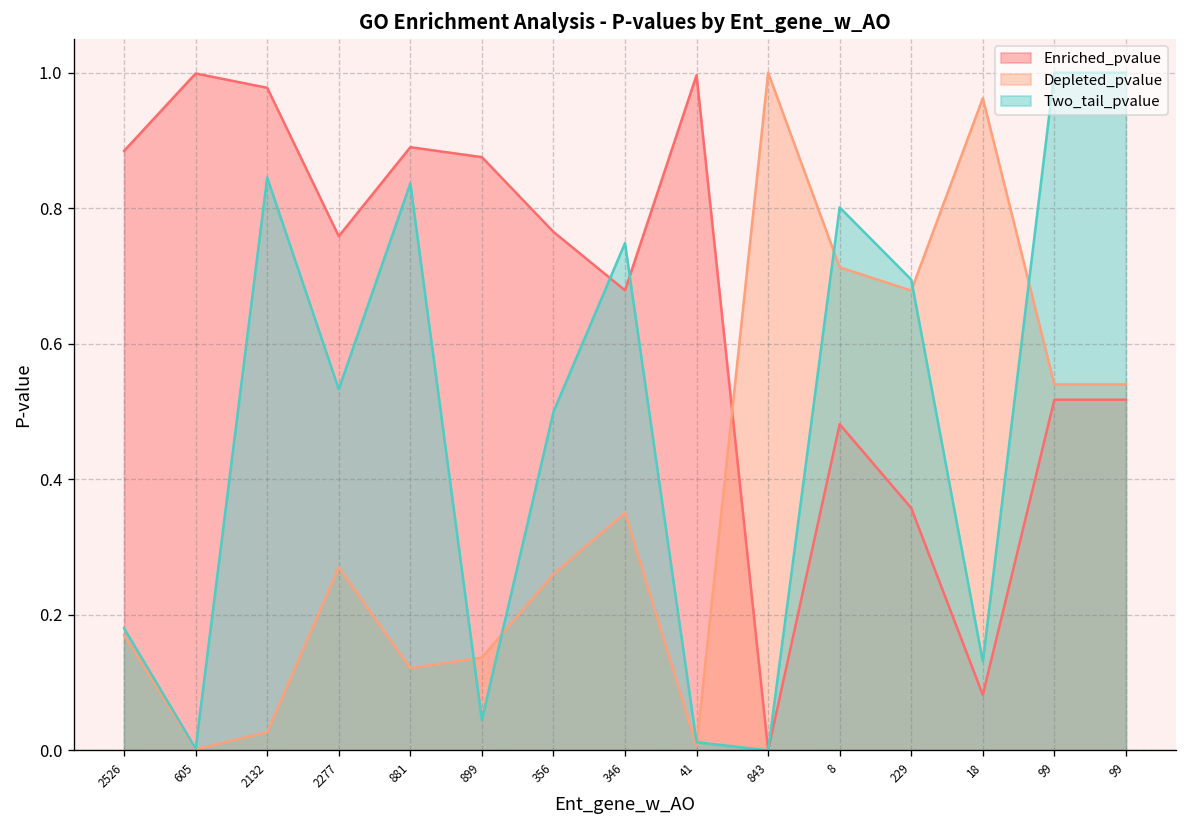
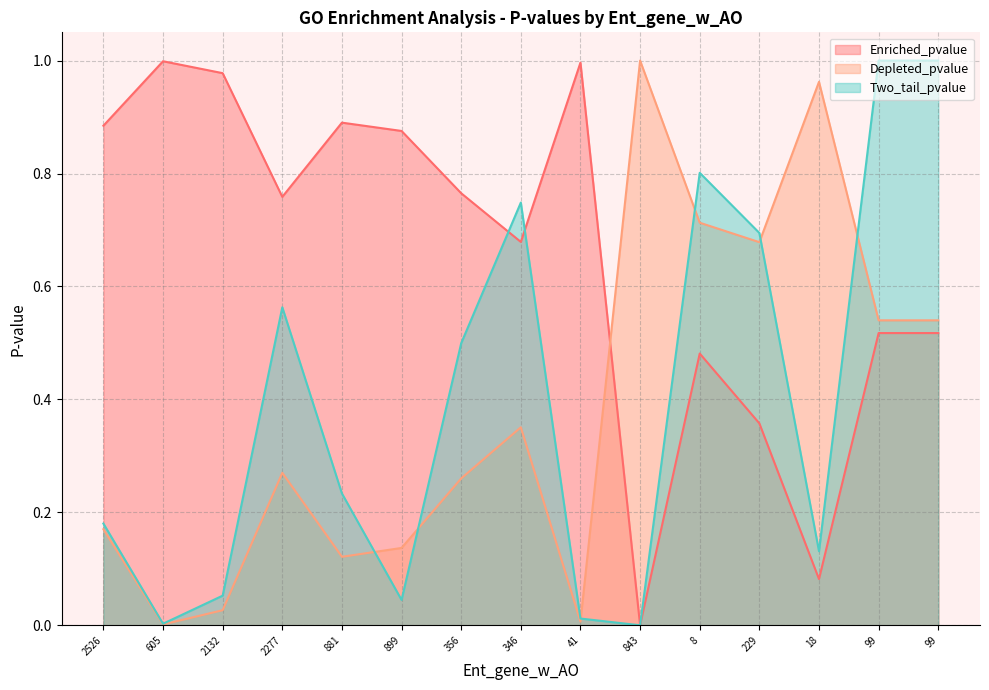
Two_tail_pvalue, 2132: 0.85 -> 0.05
Two_tail_pvalue, 2277: 0.53 -> 0.56
Two_tail_pvalue, 881: 0.84 -> 0.23
